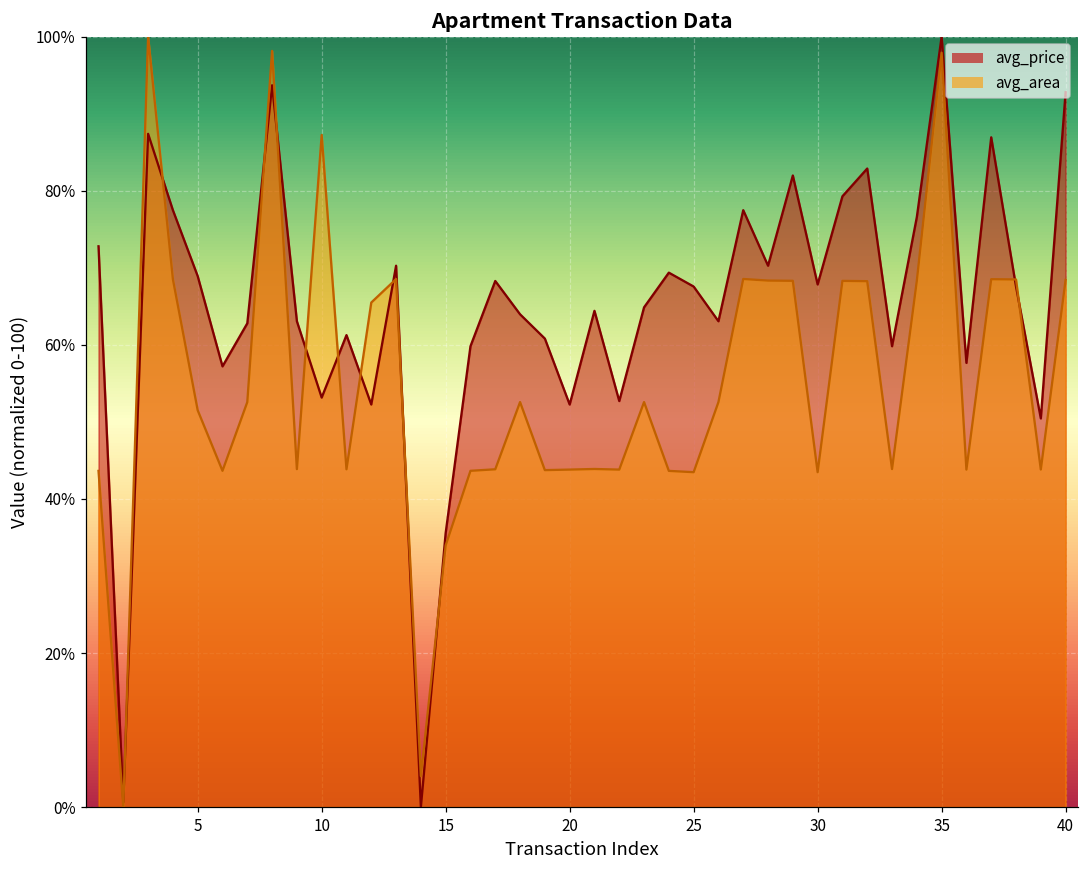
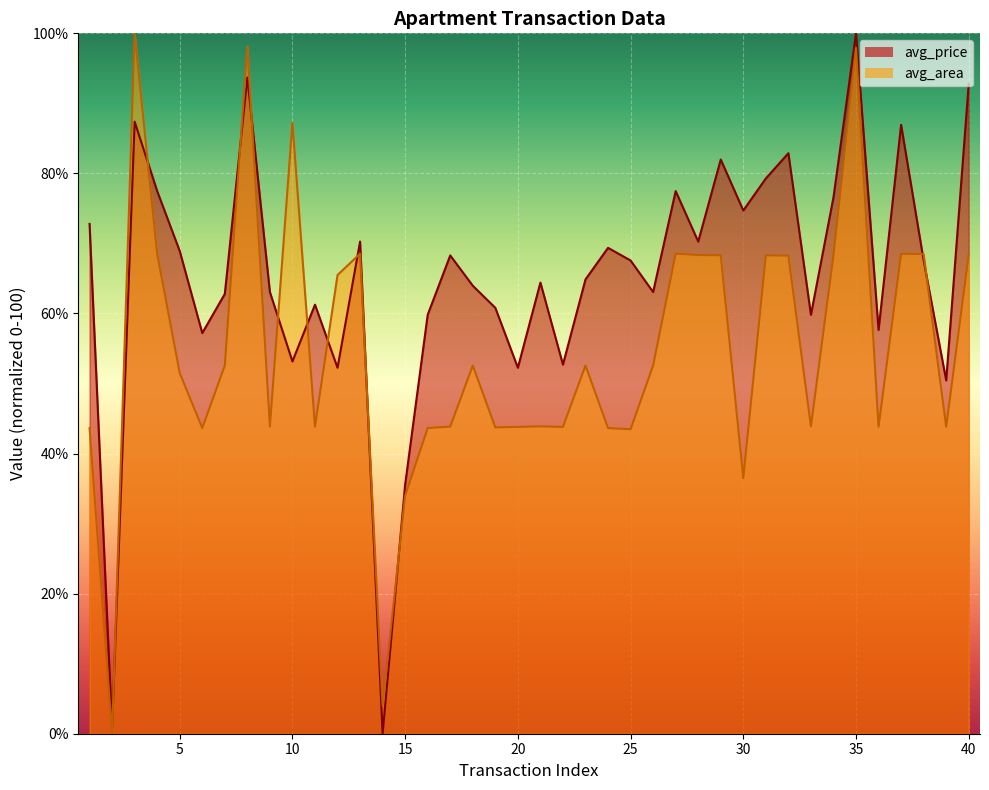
avg_price, 30: 68% -> 75%
avg_area, 30: 43% -> 36%
